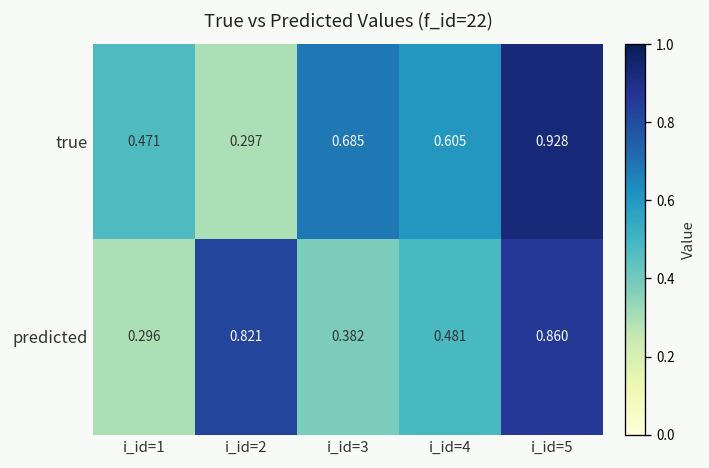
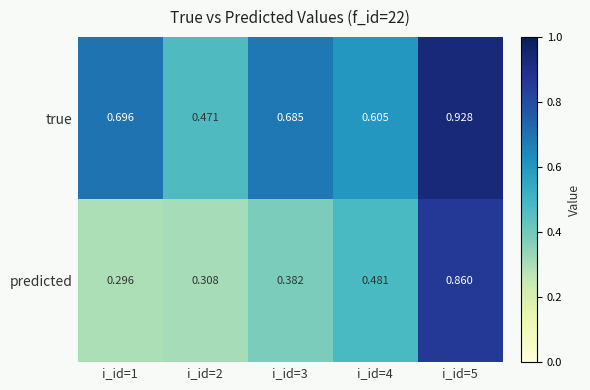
true, i_id=1: 0.471 -> 0.696
true, i_id=2: 0.297 -> 0.471
predicted, i_id=2: 0.821 -> 0.308
